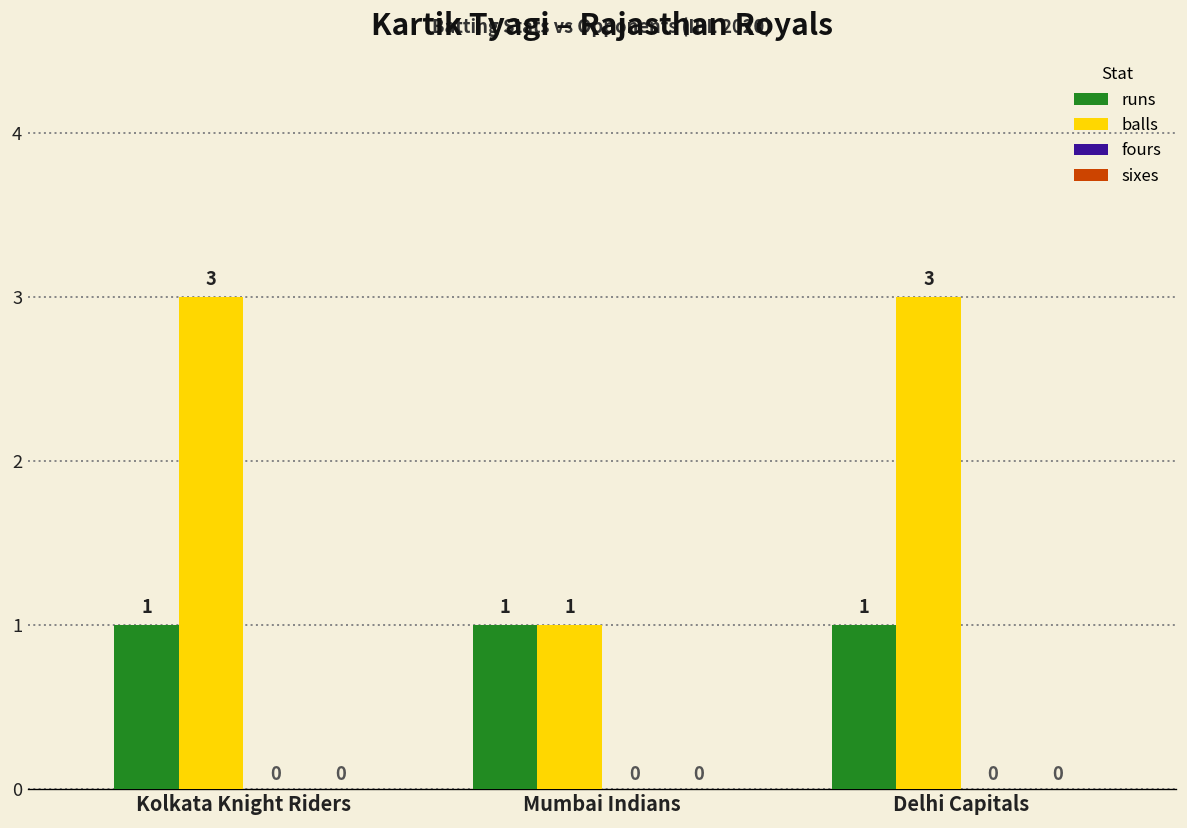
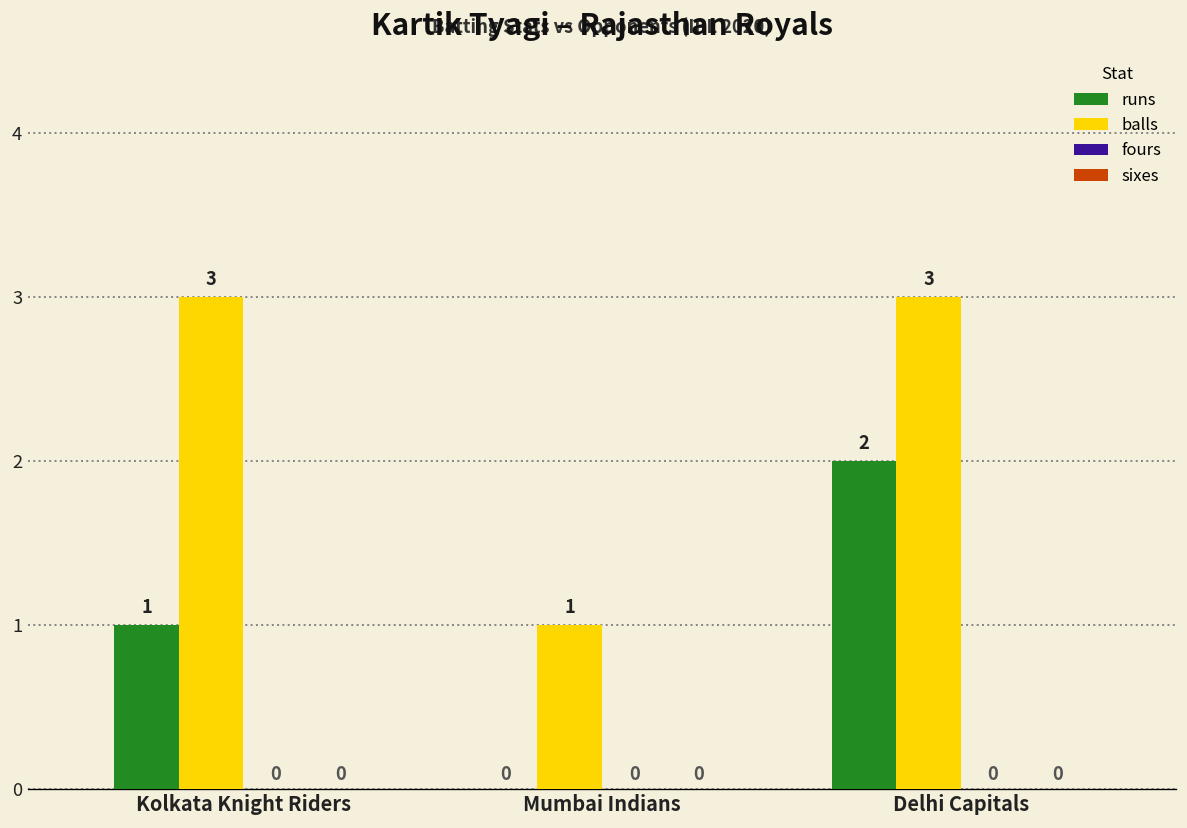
runs, Mumbai Indians: 1 -> 0
runs, Delhi Capitals: 1 -> 2
